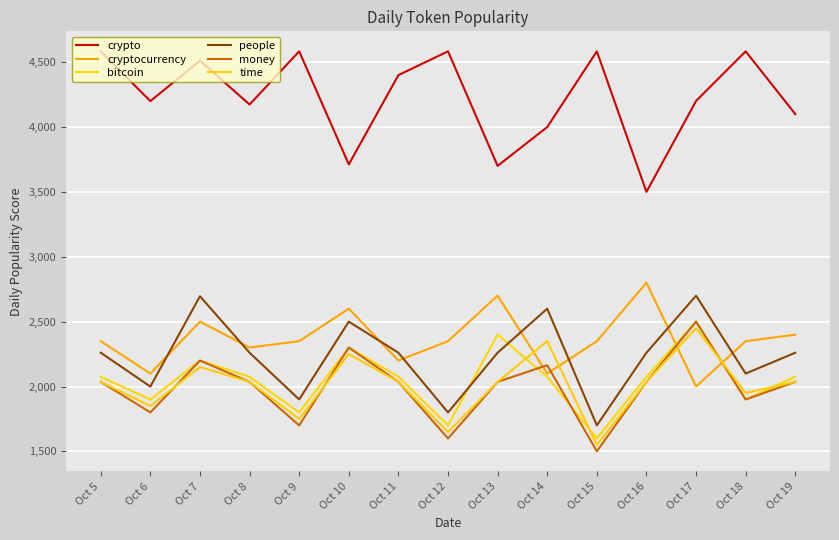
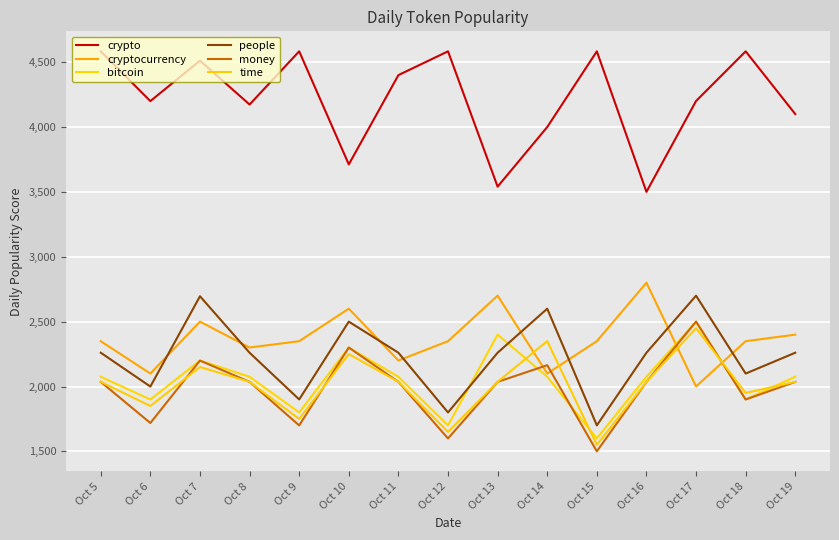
money, Oct 6: 1,800 -> 1,720
crypto, Oct 13: 3,700 -> 3,540
